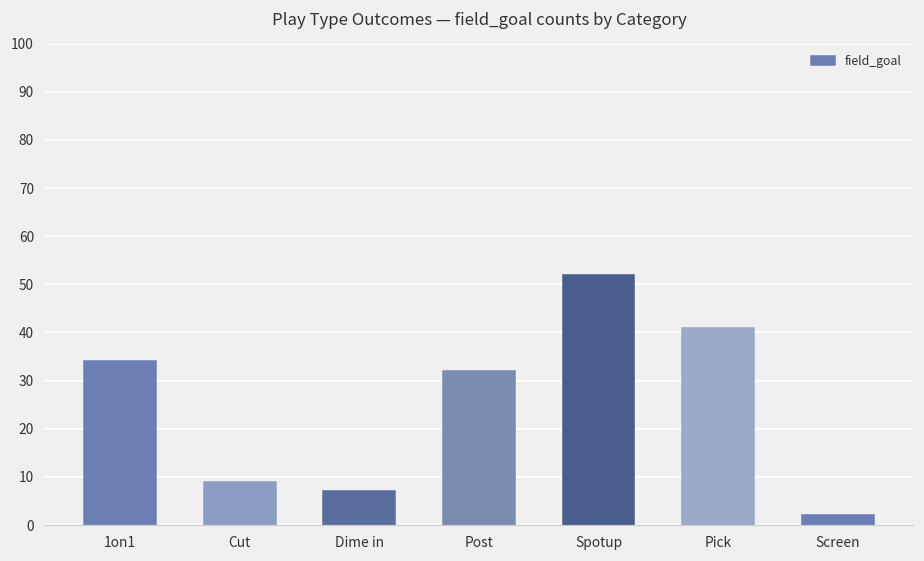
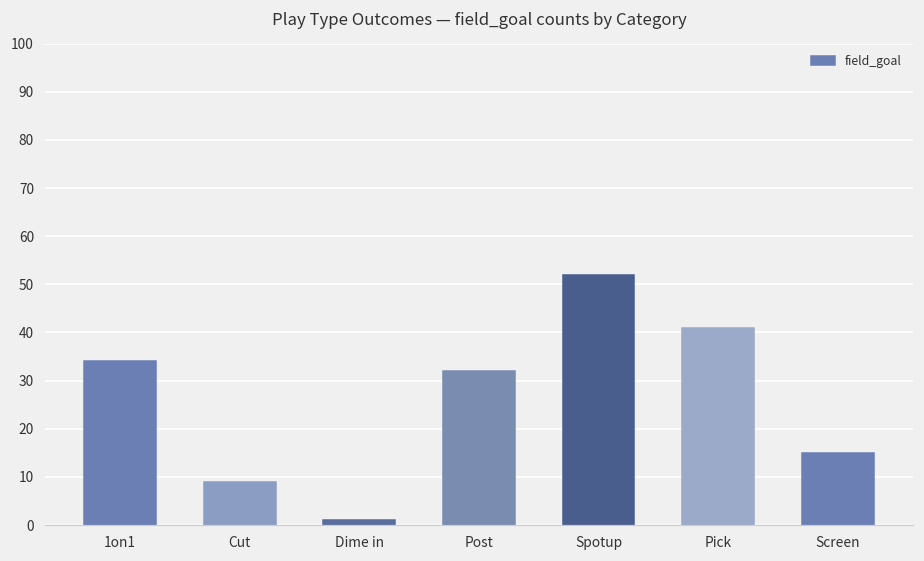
Dime in: 7 -> 1
Screen: 2 -> 15
